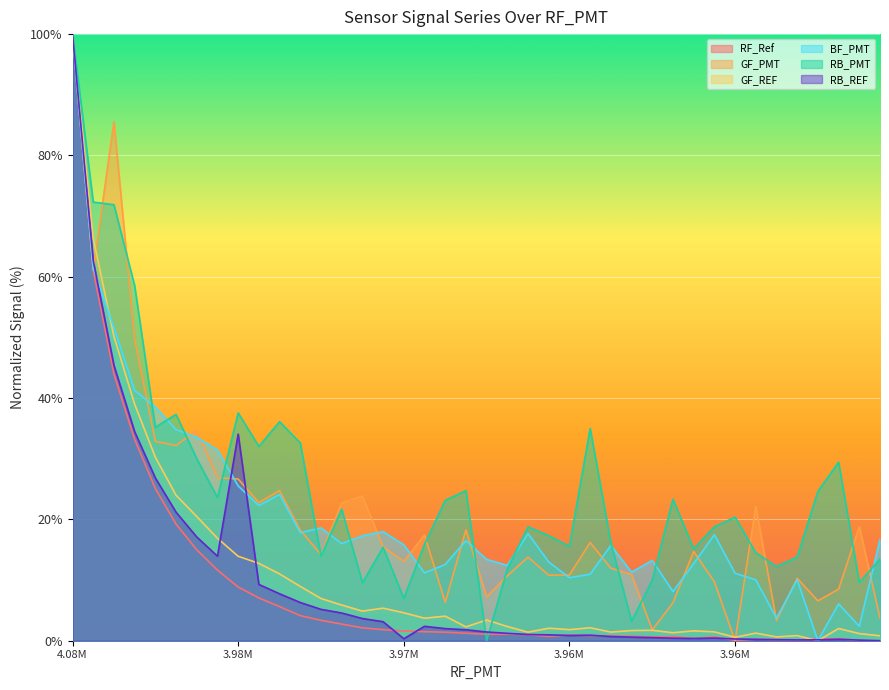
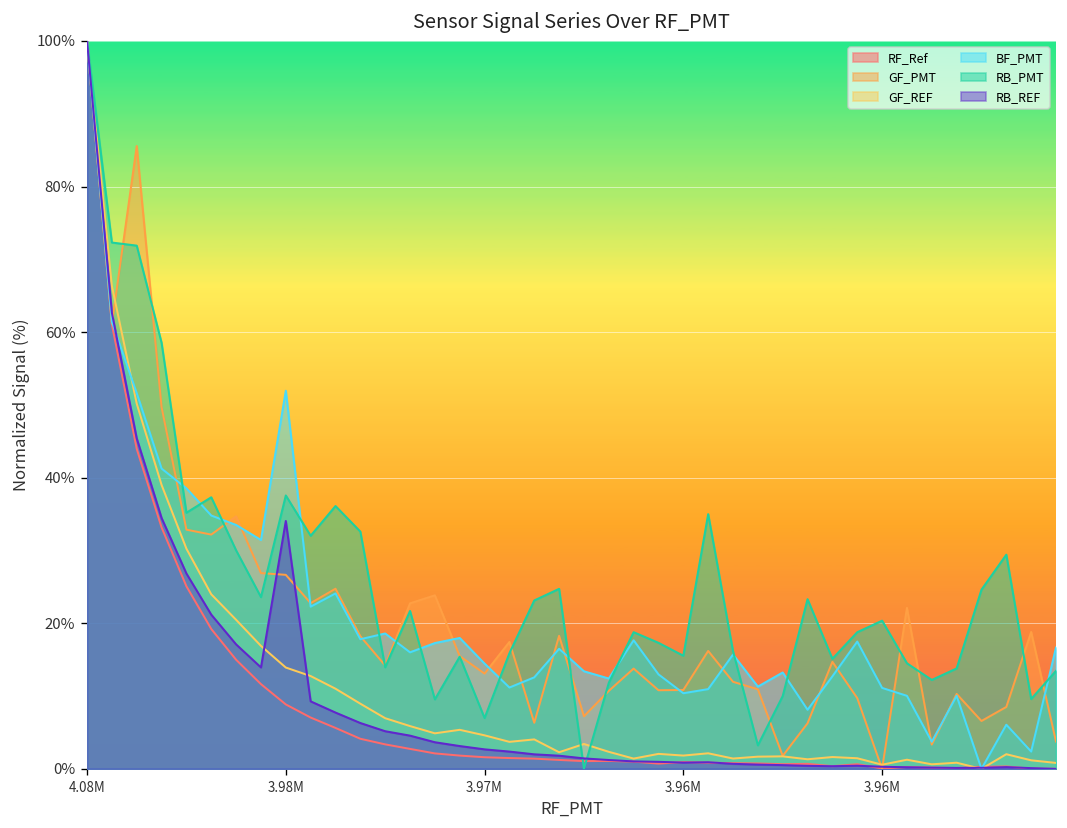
BF_PMT, 3.98M: 26% -> 52%
BF_PMT, 3.97M: 16% -> 14%
RB_REF, 3.97M: 0% -> 3%
